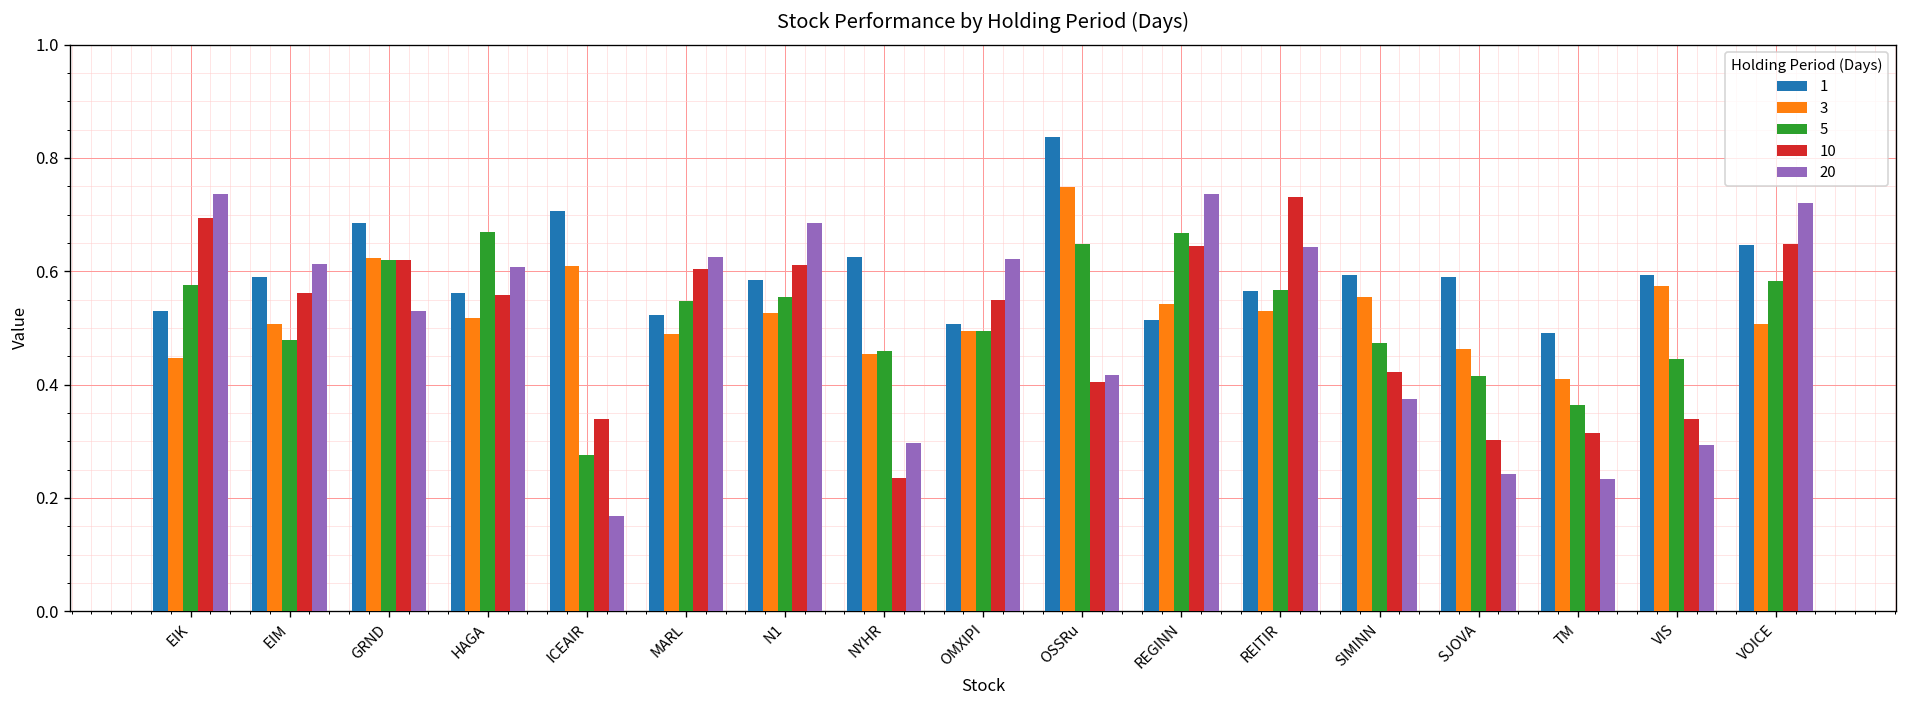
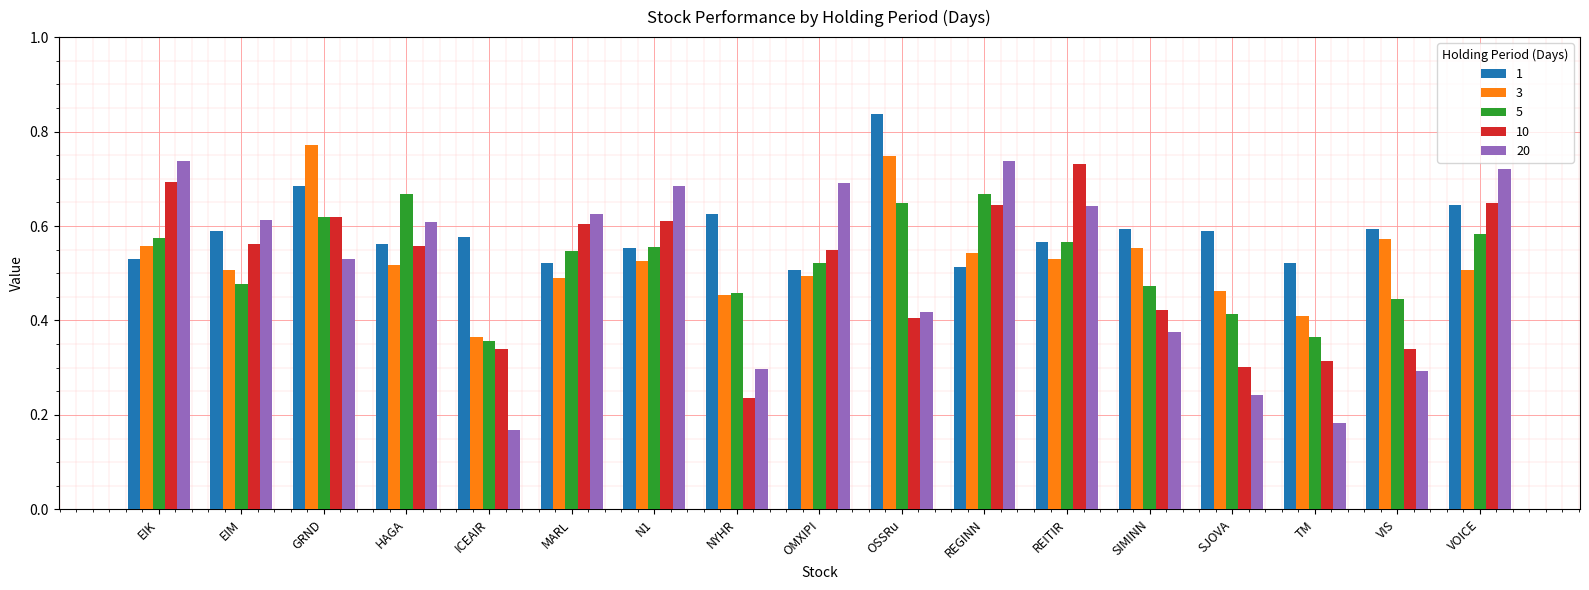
3, EIK: 0.45 -> 0.56
3, GRND: 0.62 -> 0.77
1, ICEAIR: 0.71 -> 0.58
3, ICEAIR: 0.61 -> 0.37
5, ICEAIR: 0.28 -> 0.36
1, N1: 0.58 -> 0.55
5, OMXIPI: 0.49 -> 0.52
20, OMXIPI: 0.62 -> 0.69
1, TM: 0.49 -> 0.52
20, TM: 0.23 -> 0.18
